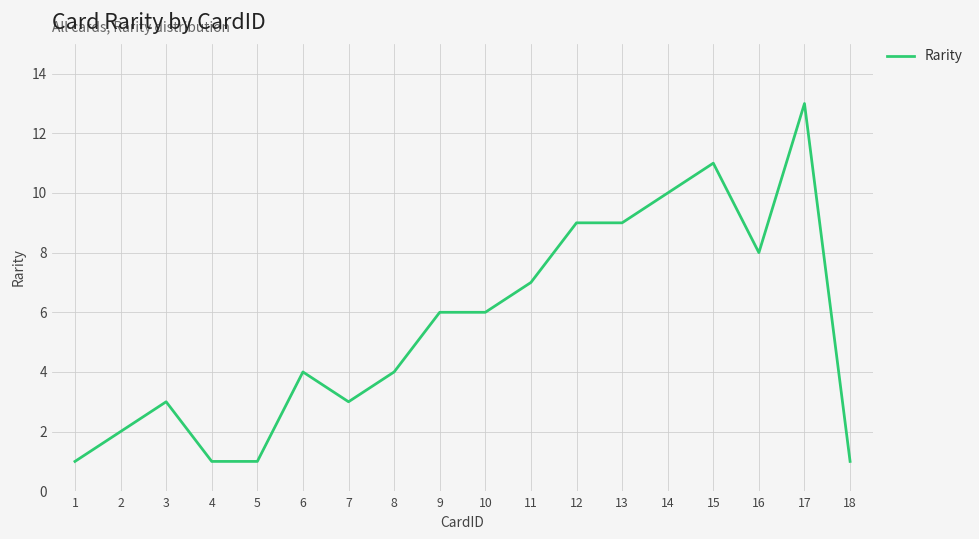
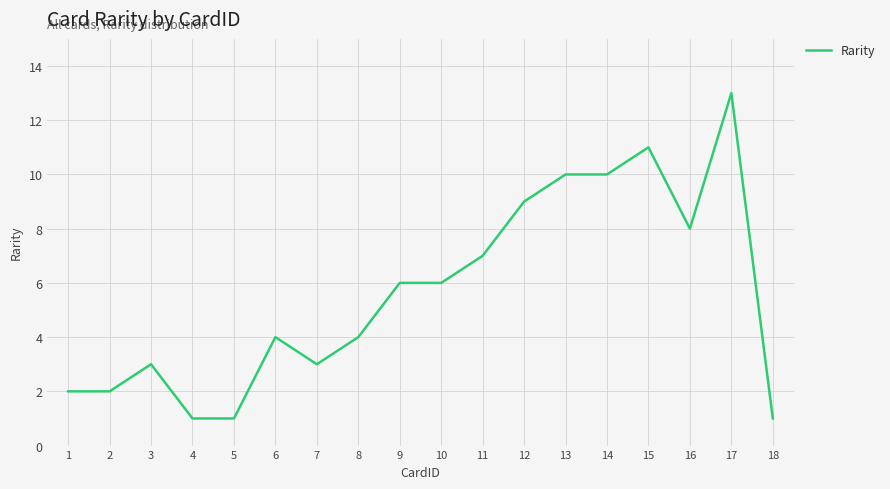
1: 1 -> 2
13: 9 -> 10
